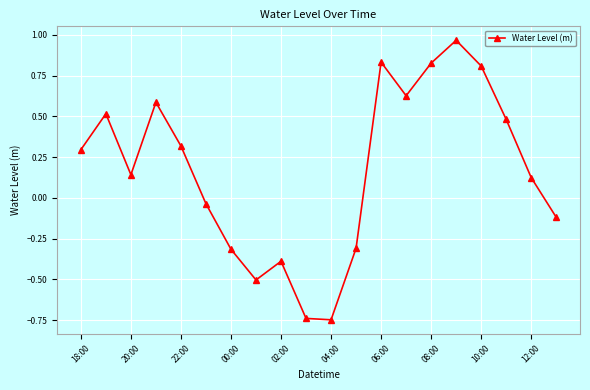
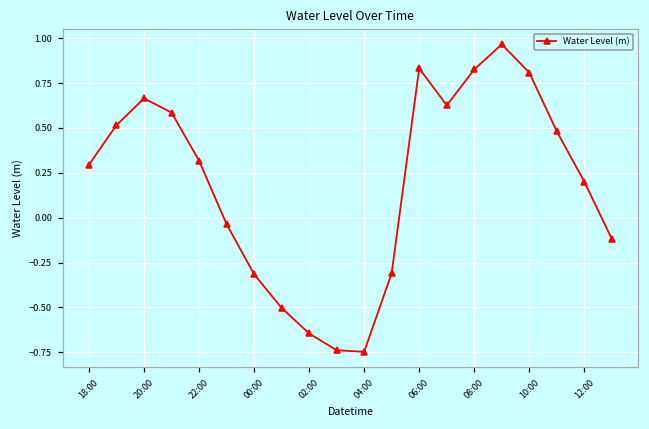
20:00: 0.14 -> 0.66
02:00: -0.39 -> -0.65
12:00: 0.12 -> 0.20
